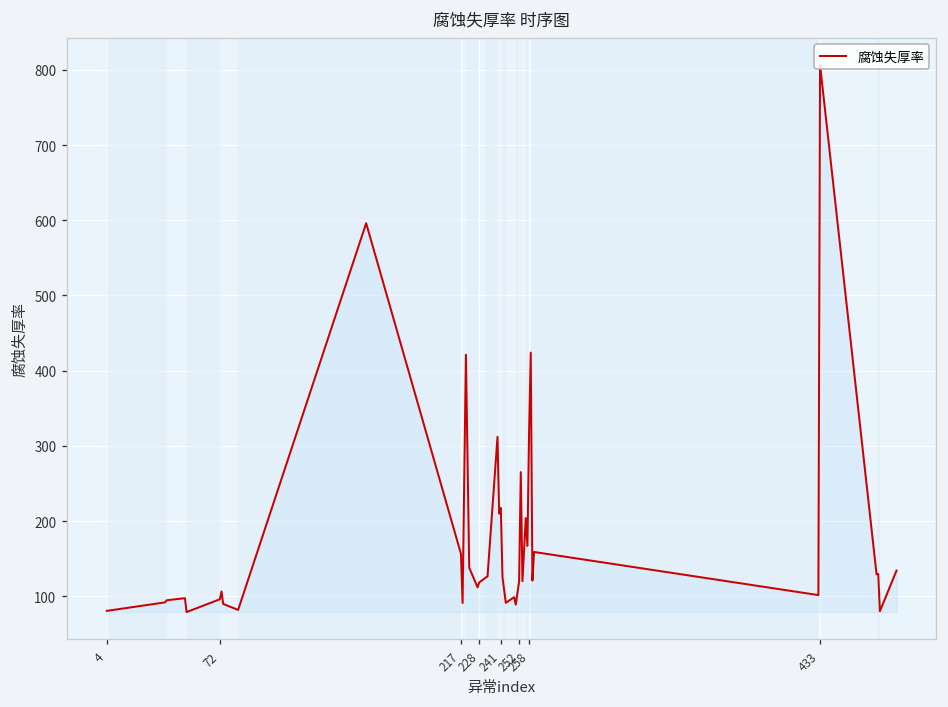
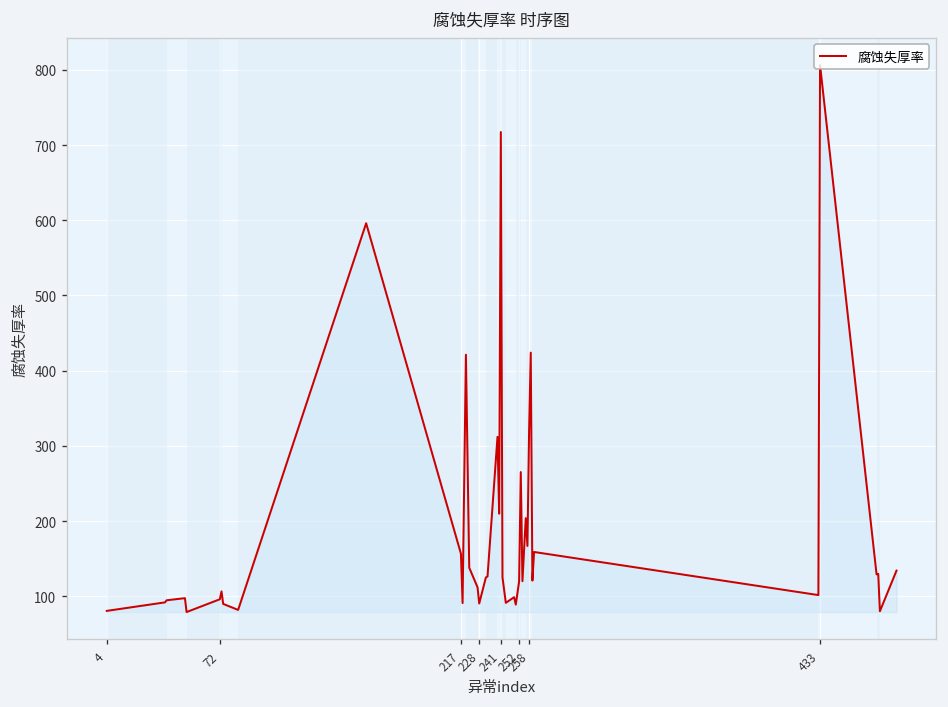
228: 120 -> 90
241: 220 -> 720
